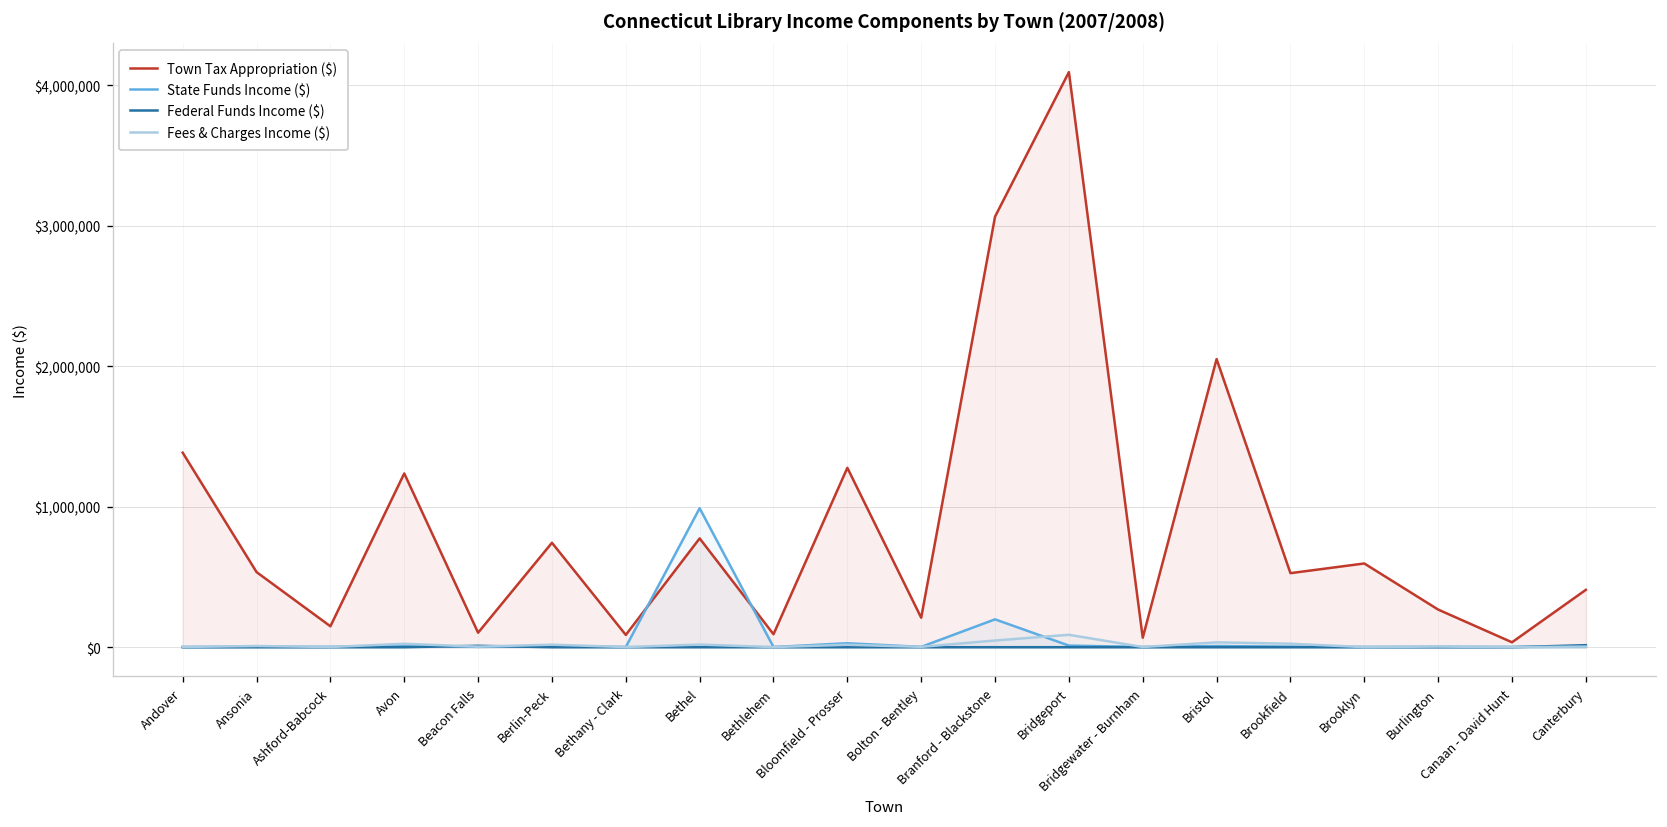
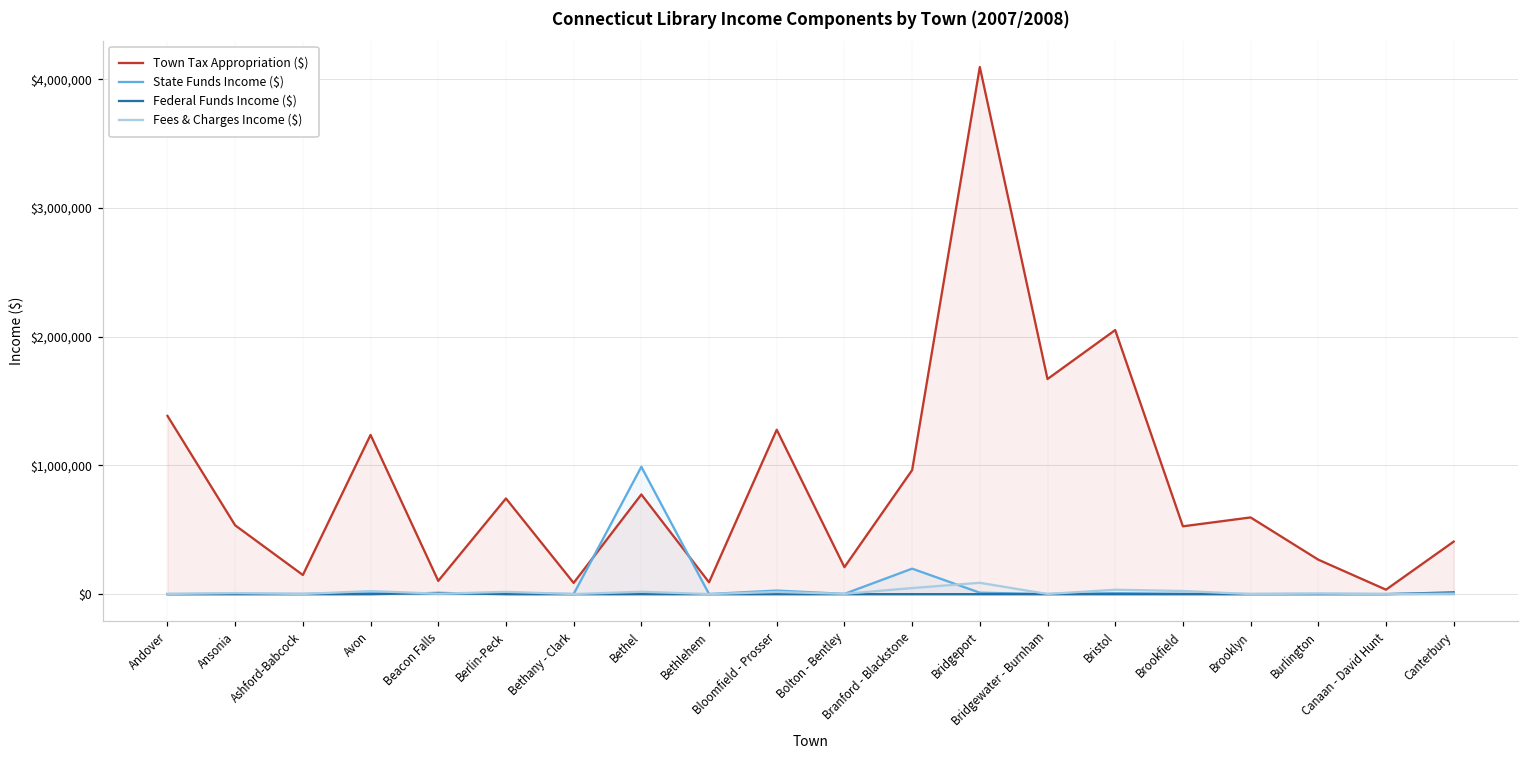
Town Tax Appropriation ($), Branford - Blackstone: $3,070,000 -> $960,000
Town Tax Appropriation ($), Bridgewater - Burnham: $70,000 -> $1,670,000
